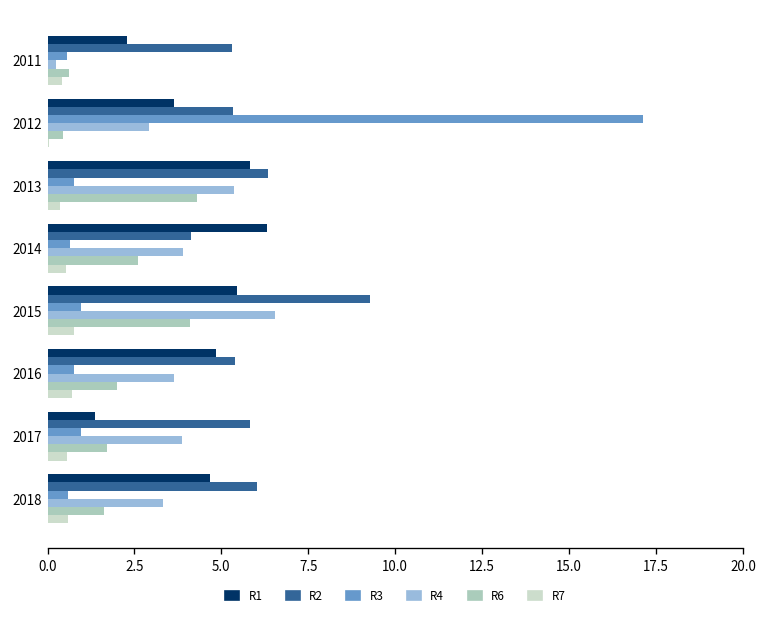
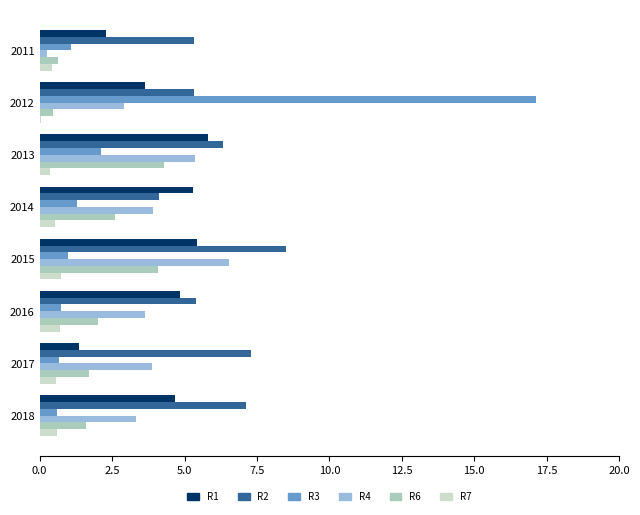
R3, 2011: 0.5 -> 1.1
R3, 2013: 0.8 -> 2.1
R1, 2014: 6.3 -> 5.3
R3, 2014: 0.6 -> 1.3
R2, 2015: 9.3 -> 8.5
R2, 2017: 5.8 -> 7.3
R3, 2017: 1.0 -> 0.7
R2, 2018: 6.0 -> 7.1
